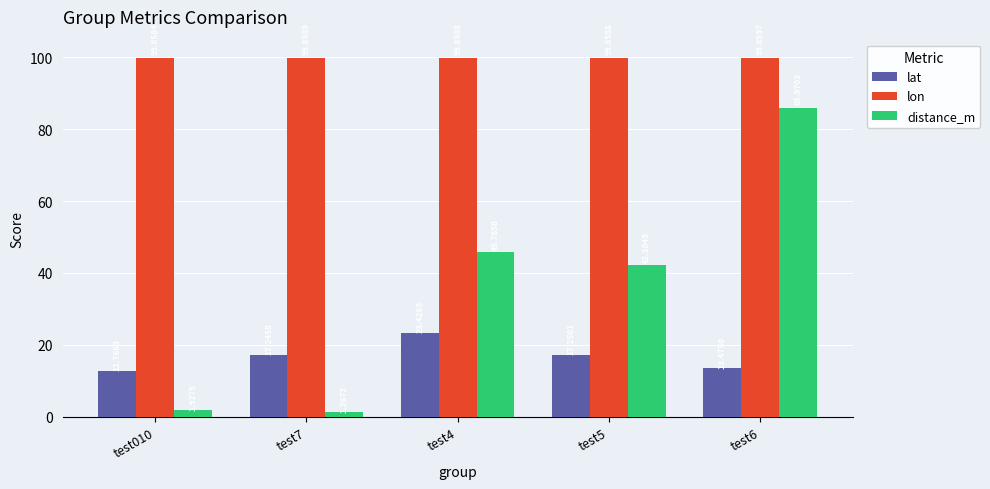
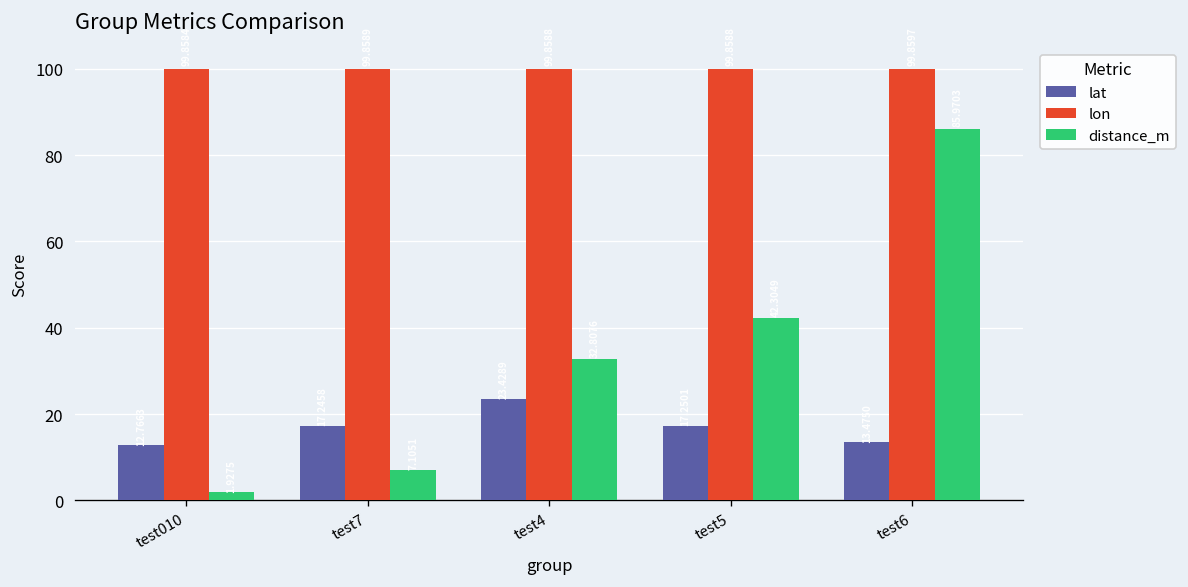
distance_m, test7: 1 -> 7
distance_m, test4: 46 -> 33
